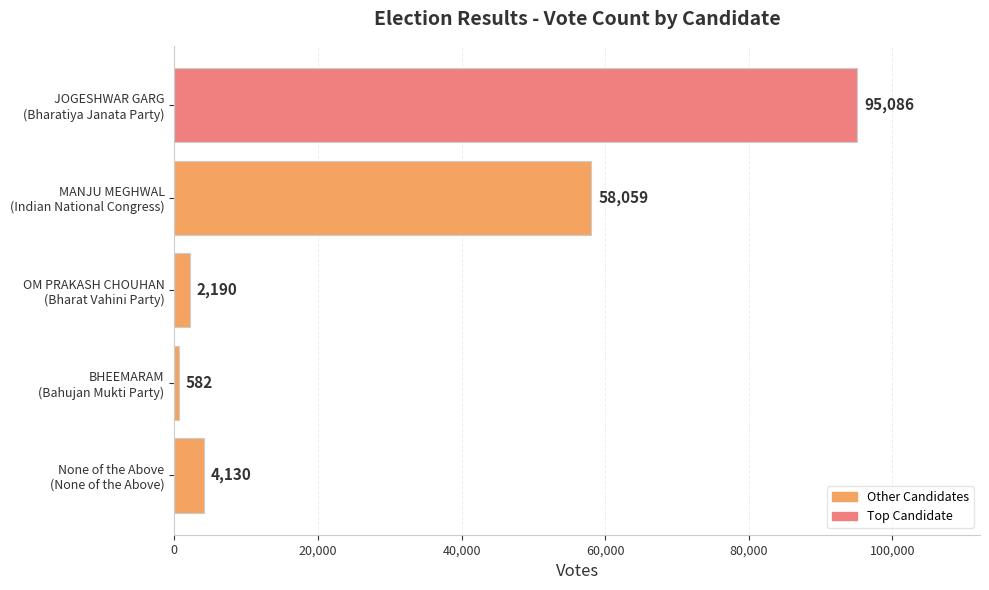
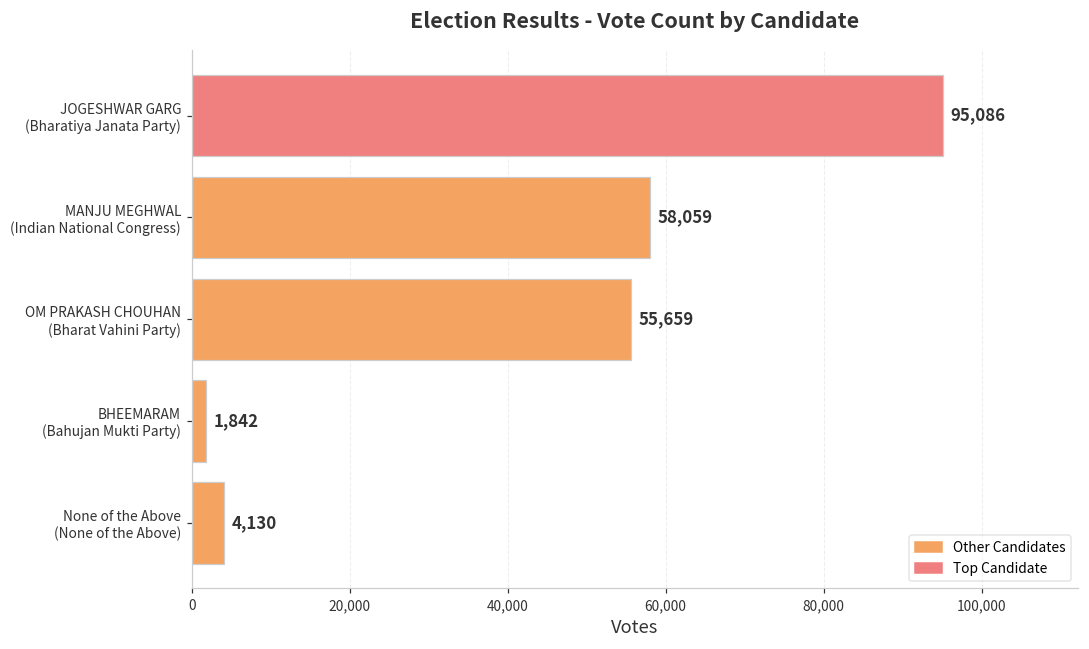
OM PRAKASH CHOUHAN (Bharat Vahini Party): 2,190 -> 55,659
BHEEMARAM (Bahujan Mukti Party): 582 -> 1,842
